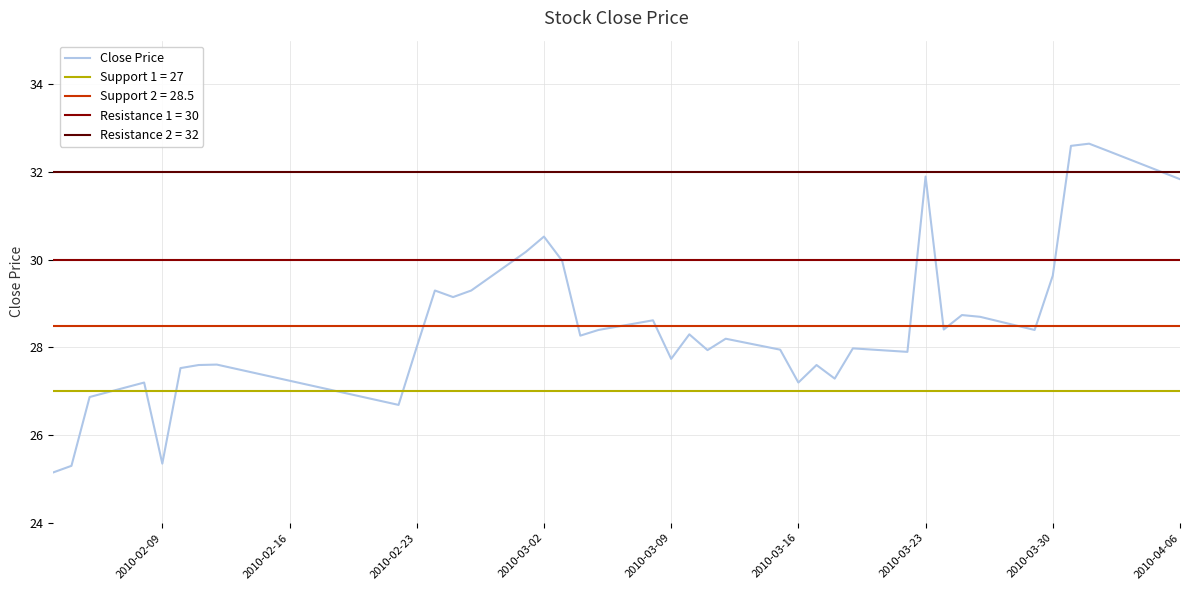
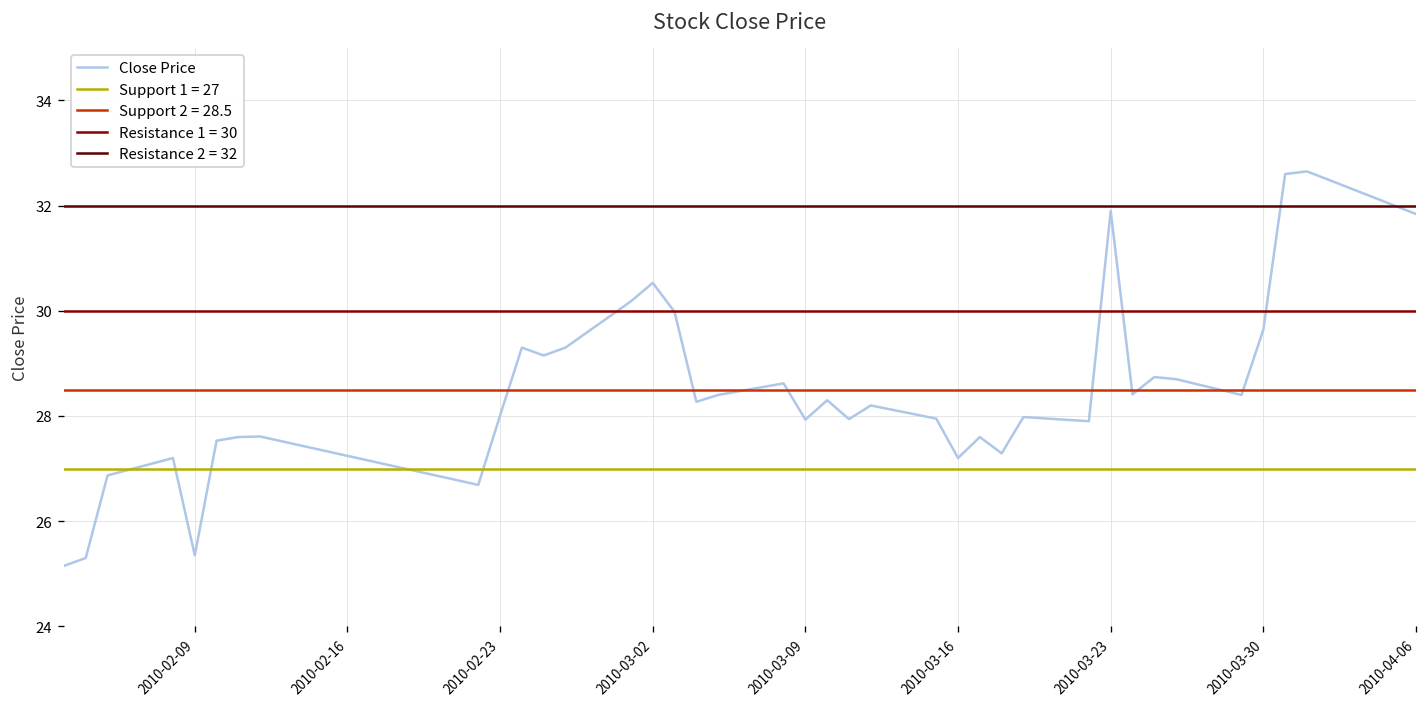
2010-03-09: 27.7 -> 27.9
